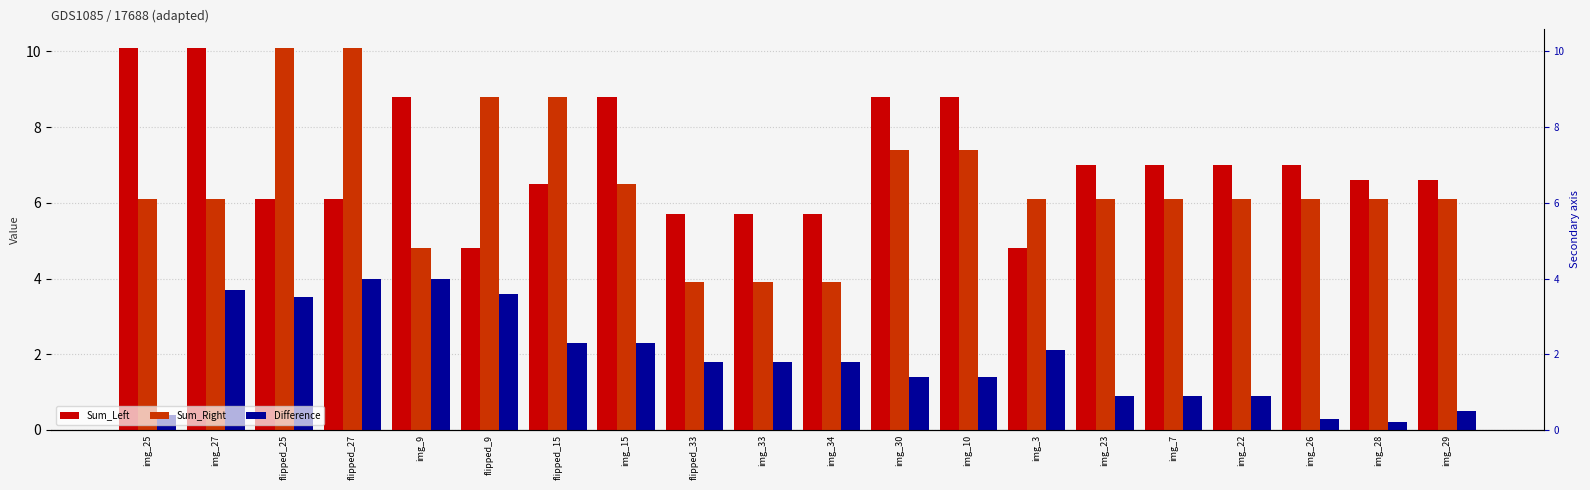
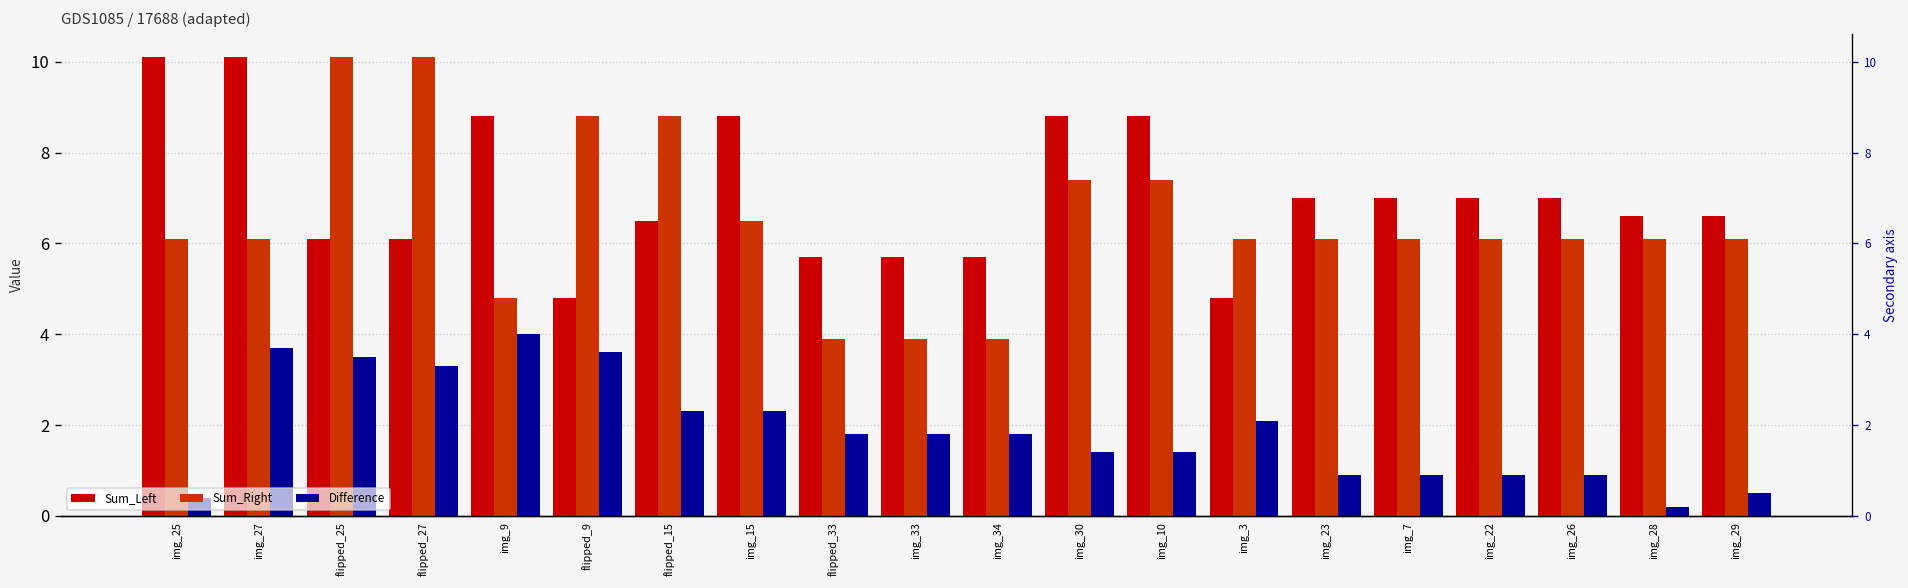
Difference, flipped_27: 4.0 -> 3.3
Difference, img_26: 0.3 -> 0.9
